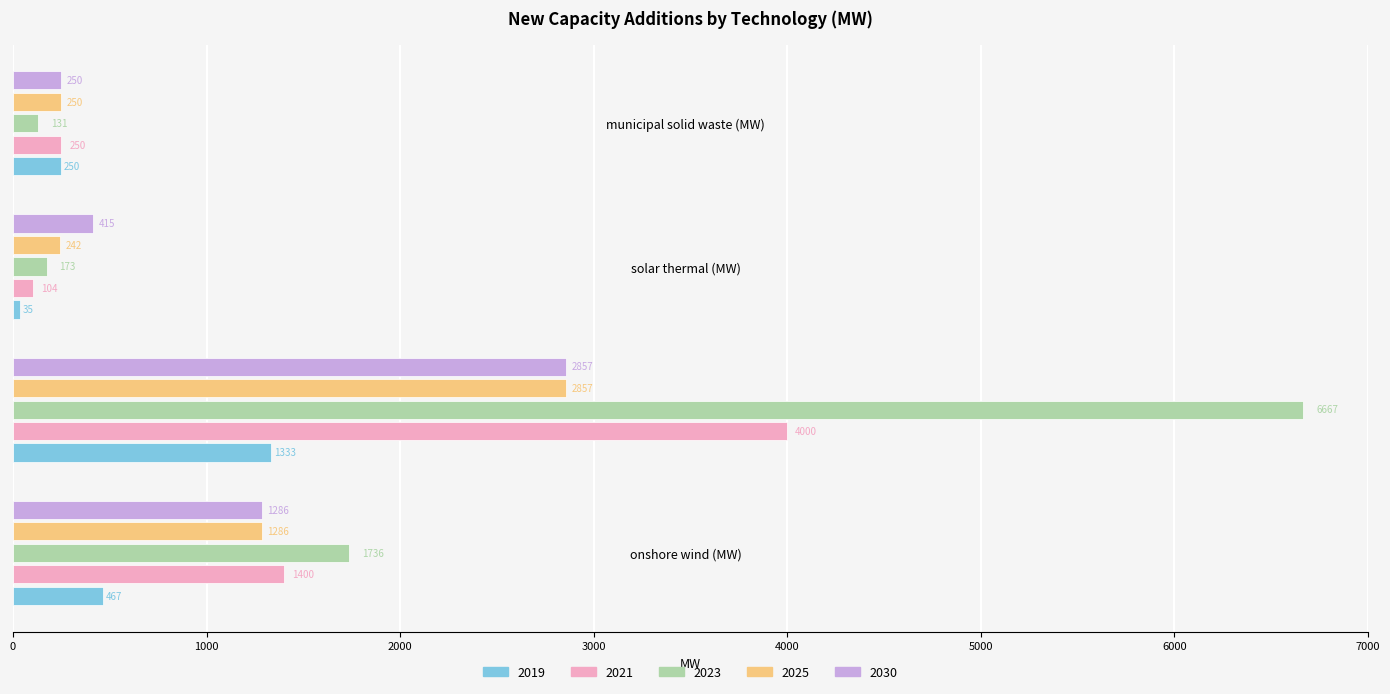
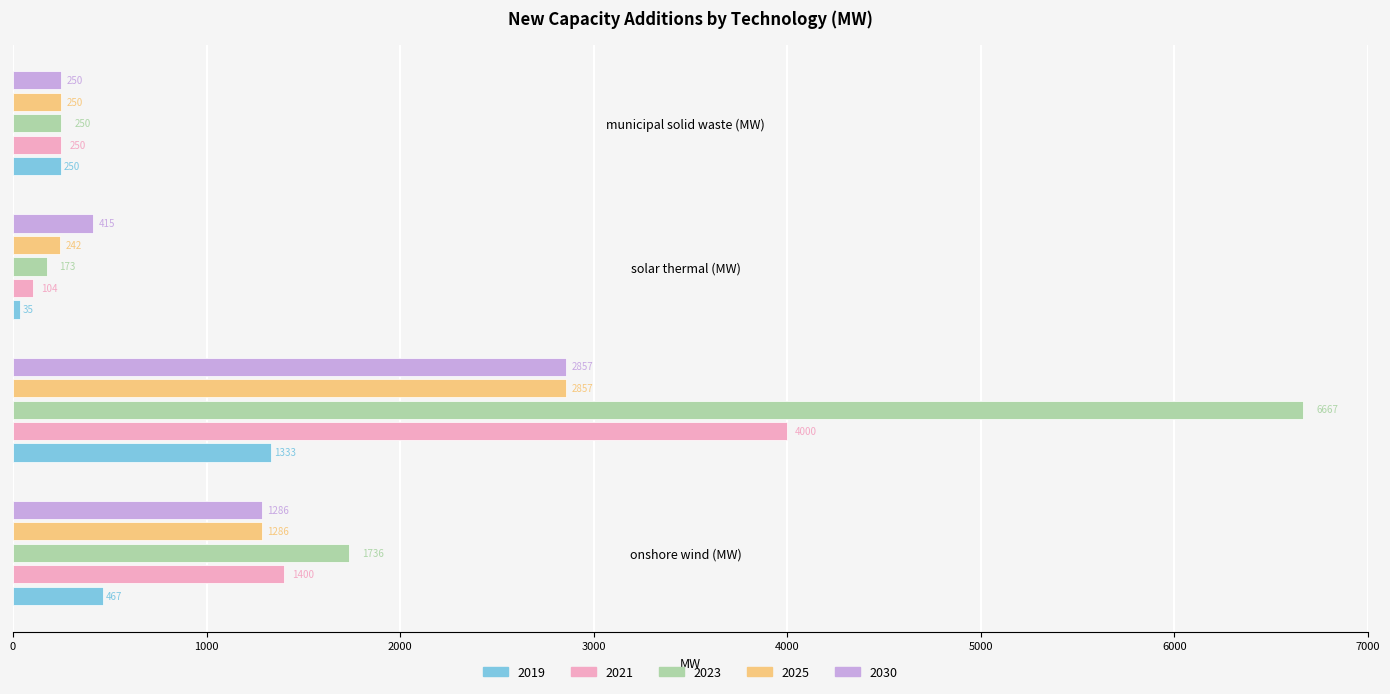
2023, municipal solid waste (MW): 131 -> 250
